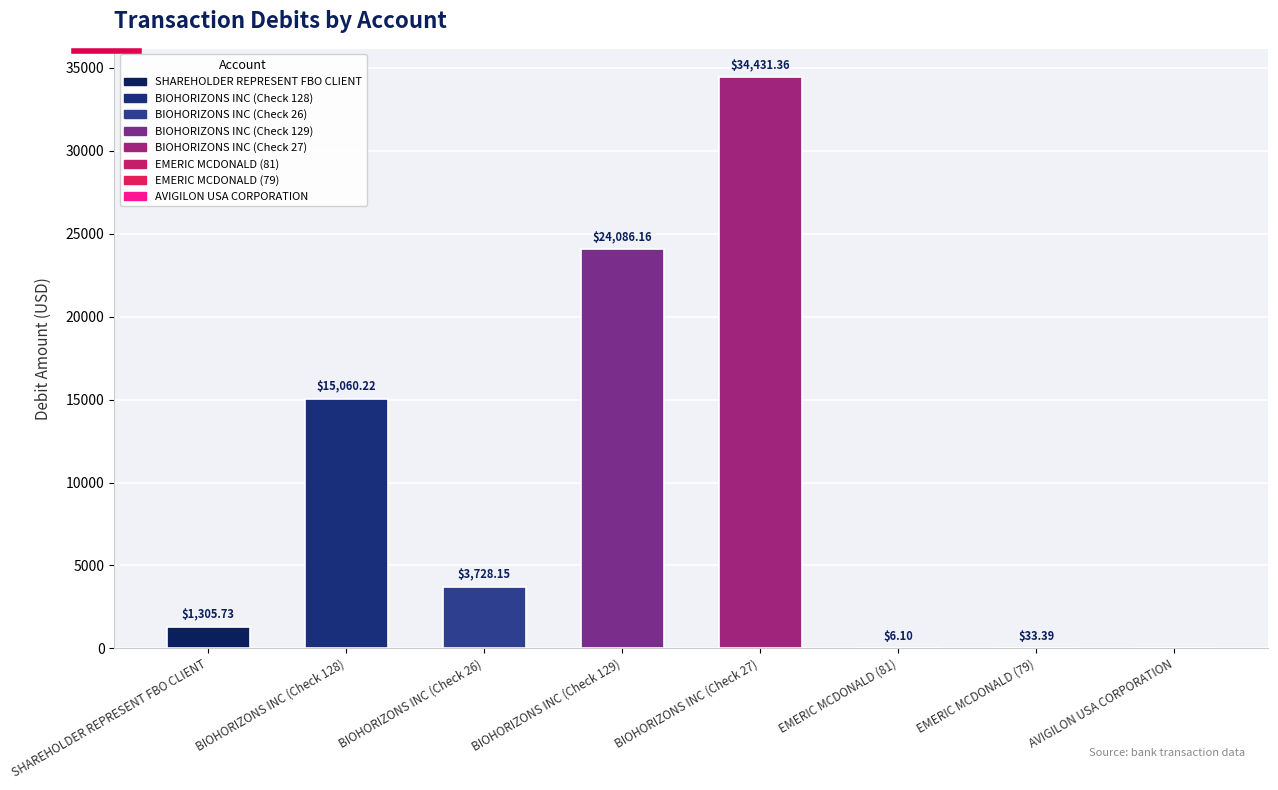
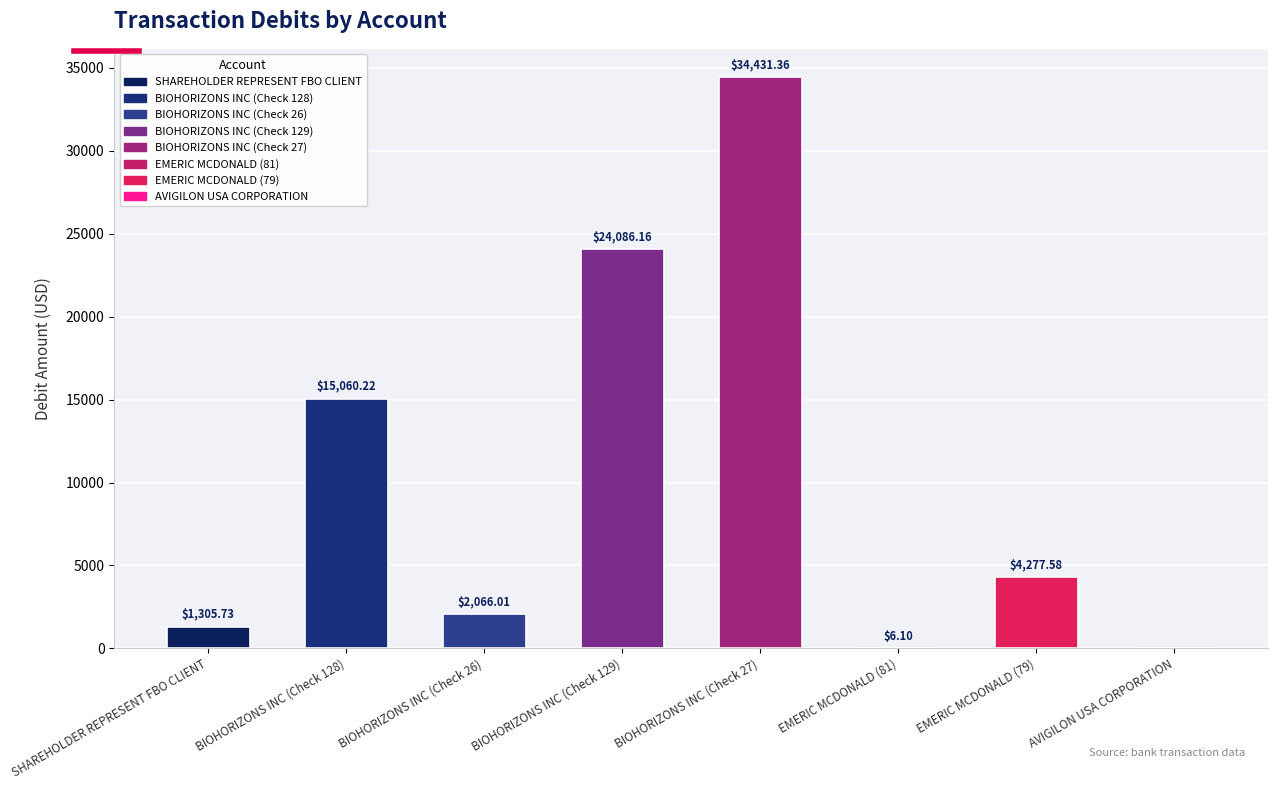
BIOHORIZONS INC (Check 26): $3,728.15 -> $2,066.01
EMERIC MCDONALD (79): $33.39 -> $4,277.58
